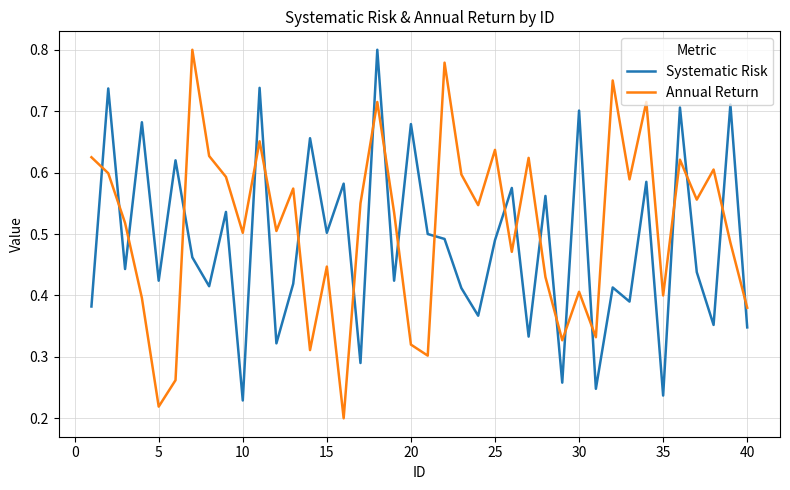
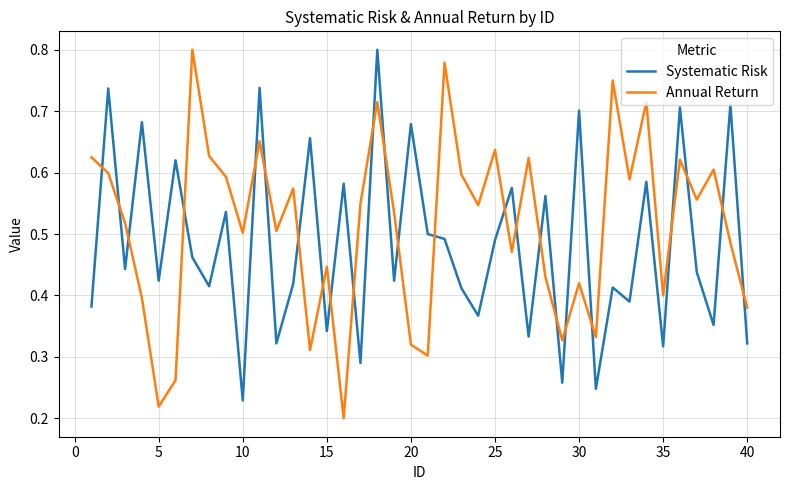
Systematic Risk, 15: 0.50 -> 0.34
Annual Return, 30: 0.41 -> 0.42
Systematic Risk, 35: 0.24 -> 0.32
Systematic Risk, 40: 0.35 -> 0.32
